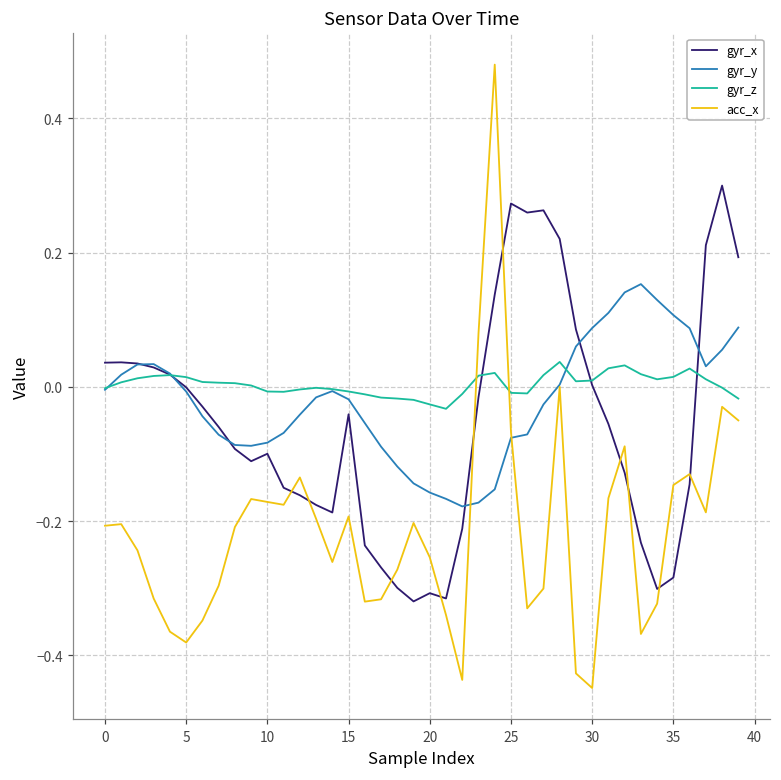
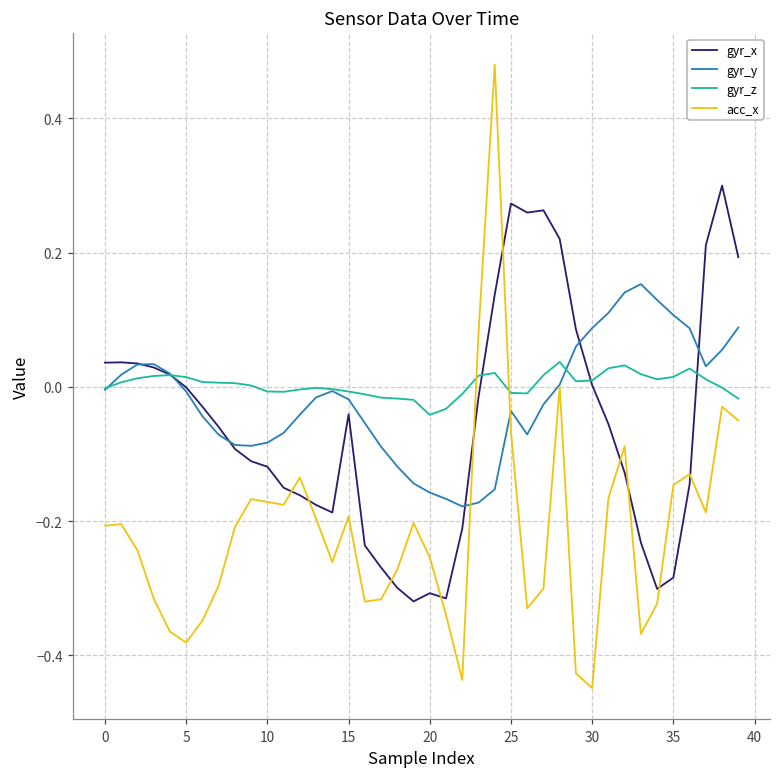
gyr_x, 10: -0.10 -> -0.12
gyr_z, 20: -0.03 -> -0.04
gyr_y, 25: -0.08 -> -0.04
